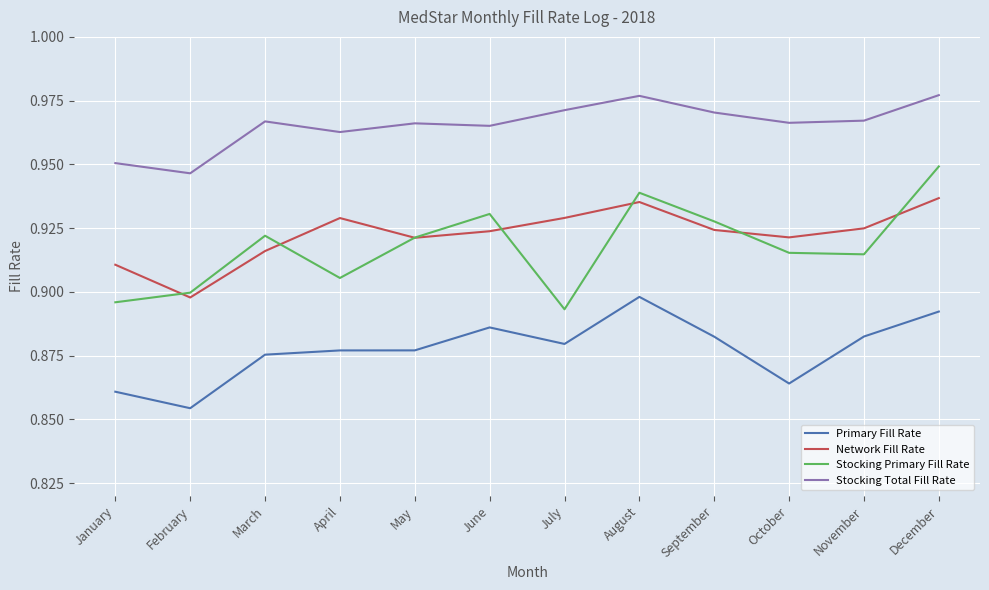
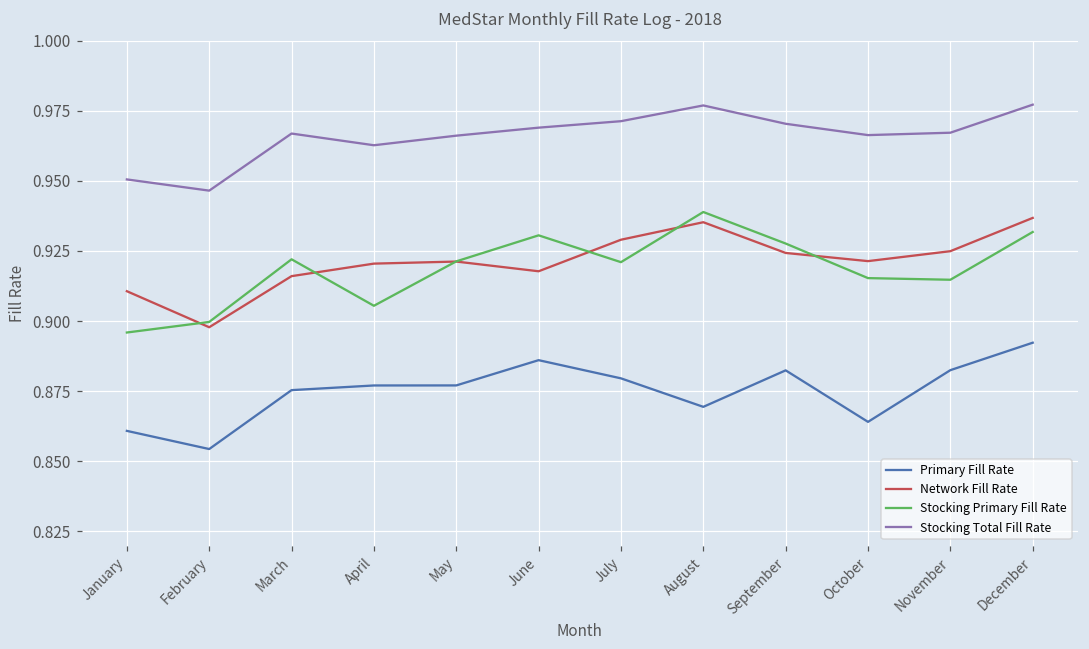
Network Fill Rate, April: 0.929 -> 0.920
Network Fill Rate, June: 0.924 -> 0.918
Stocking Total Fill Rate, June: 0.965 -> 0.969
Stocking Primary Fill Rate, July: 0.893 -> 0.921
Primary Fill Rate, August: 0.898 -> 0.869
Stocking Primary Fill Rate, December: 0.949 -> 0.932
